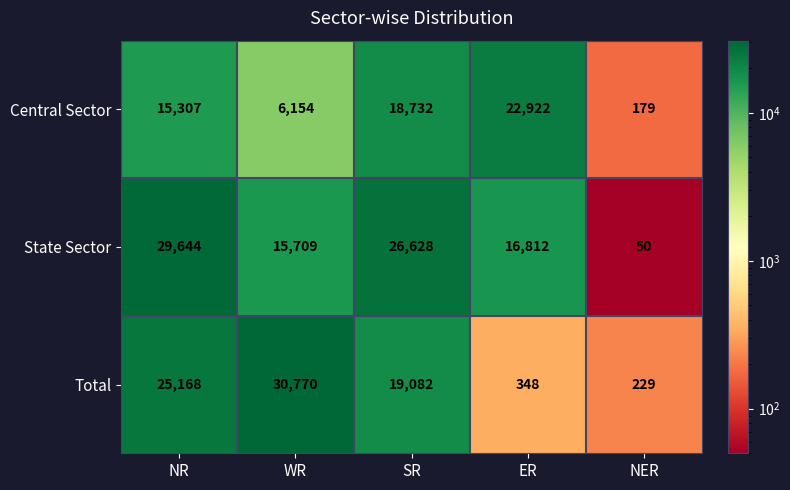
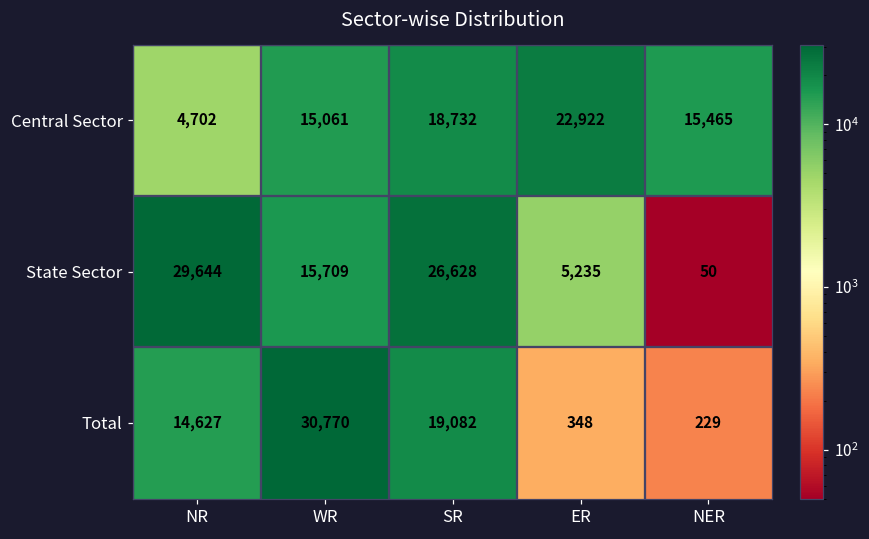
Central Sector, NR: 15,307 -> 4,702
Central Sector, WR: 6,154 -> 15,061
Central Sector, NER: 179 -> 15,465
State Sector, ER: 16,812 -> 5,235
Total, NR: 25,168 -> 14,627
